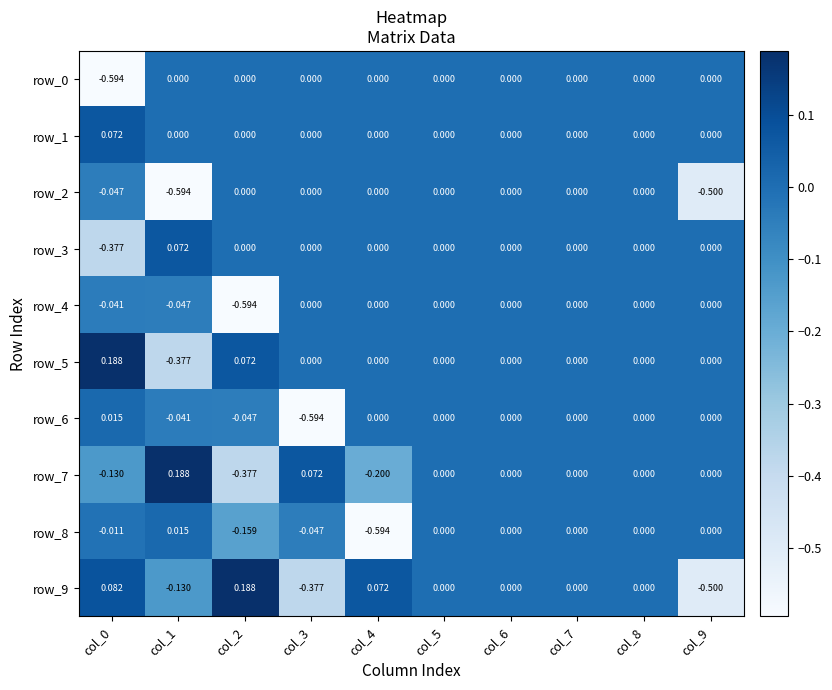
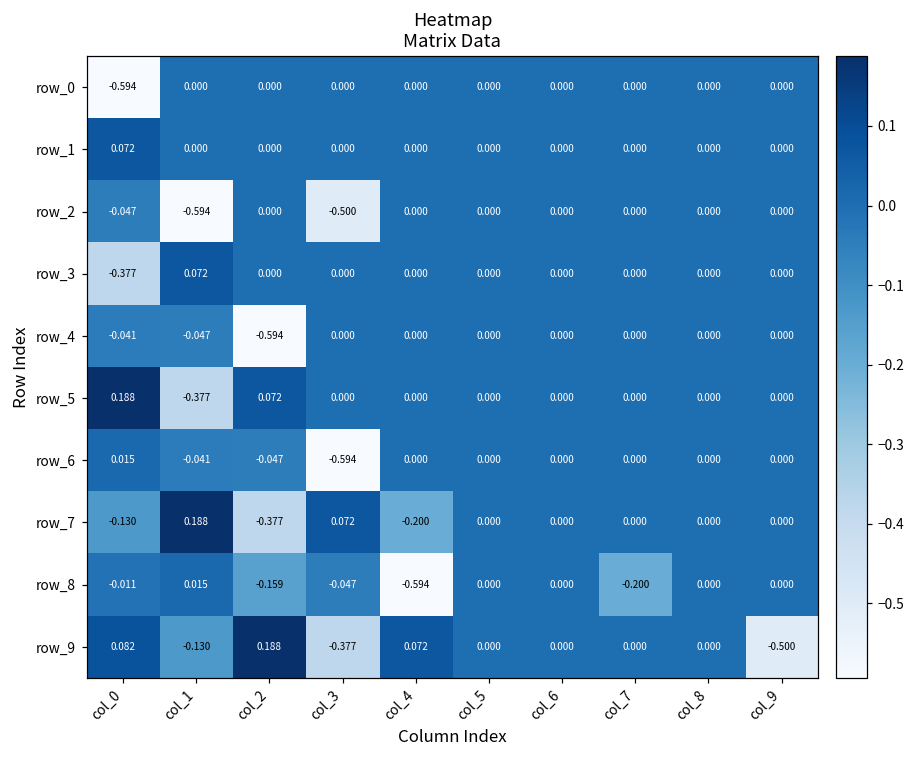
row_2, col_3: 0.000 -> -0.500
row_2, col_9: -0.500 -> 0.000
row_8, col_7: 0.000 -> -0.200
